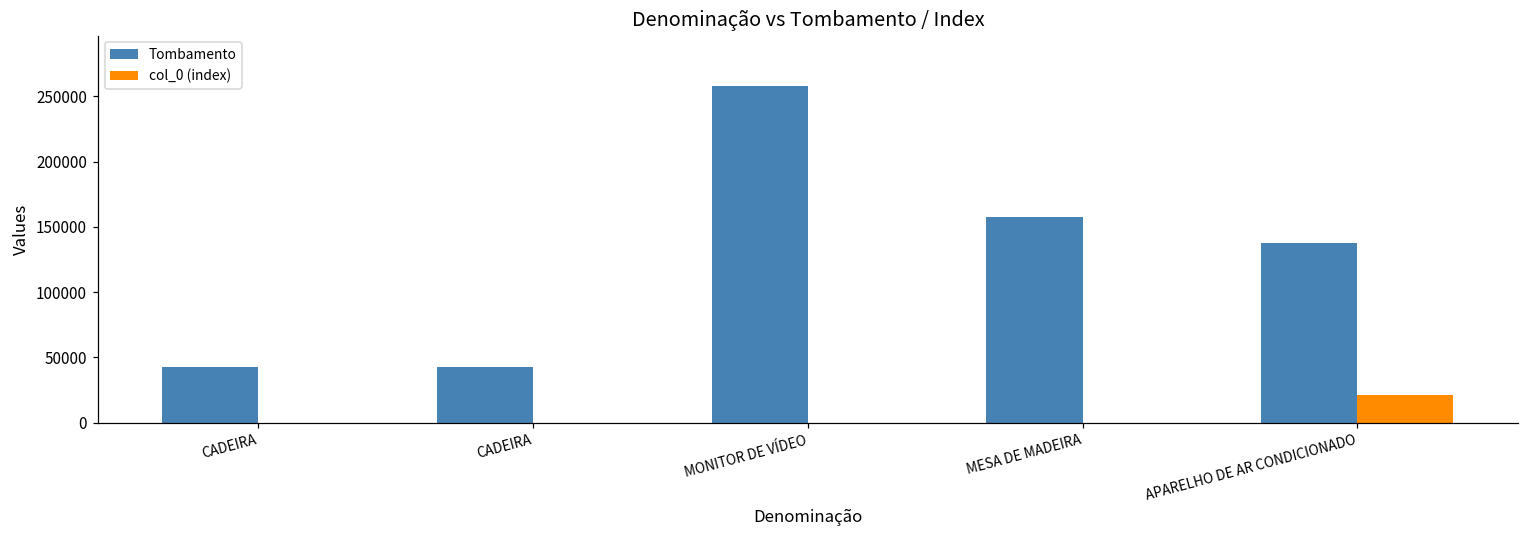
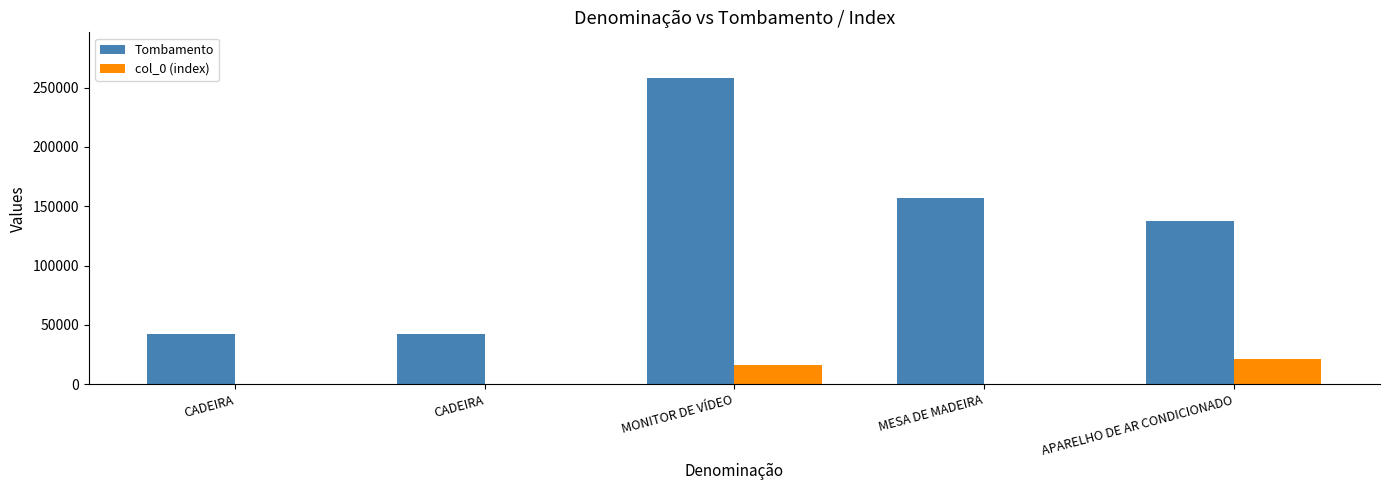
col_0 (index), MONITOR DE VÍDEO: 0 -> 16000
